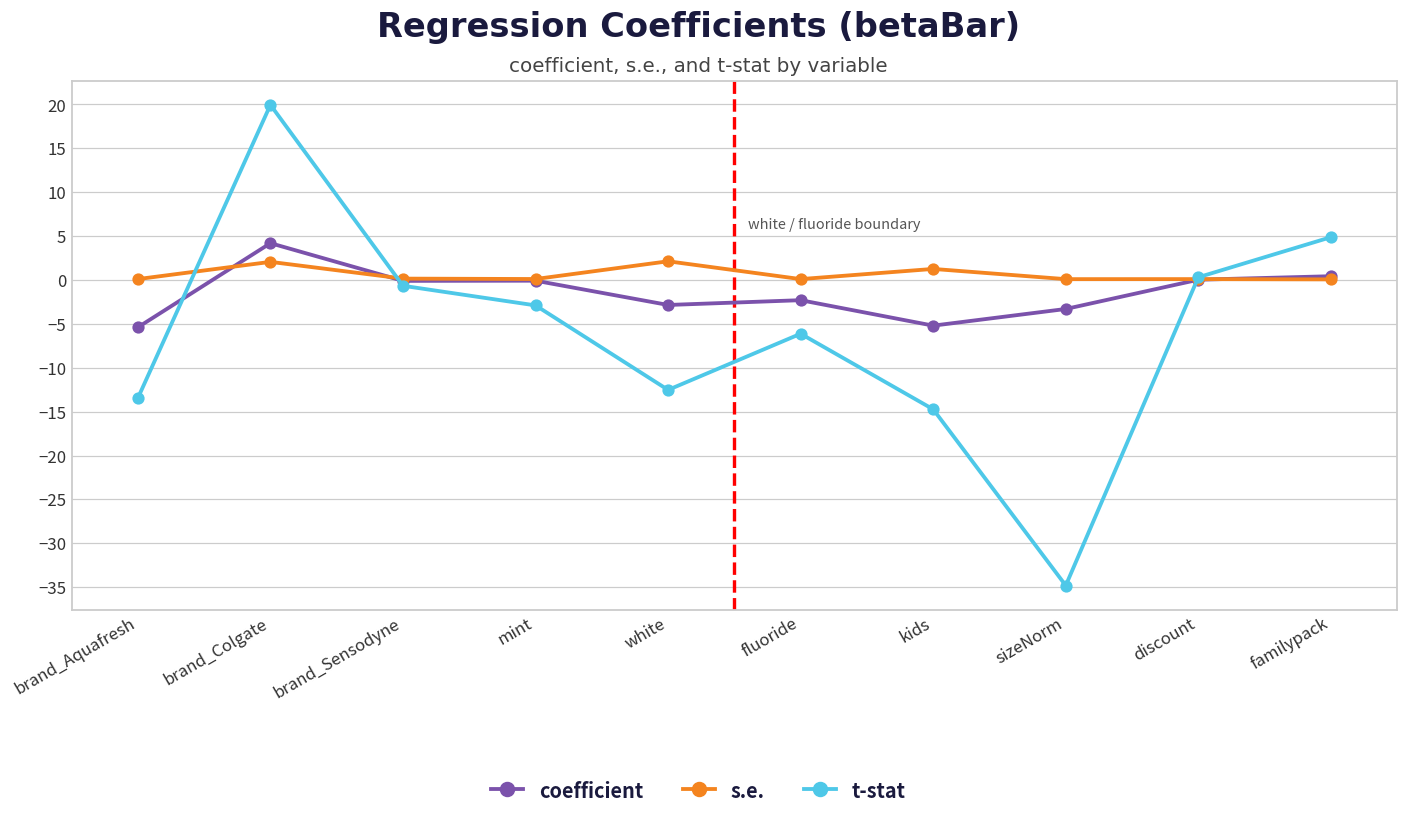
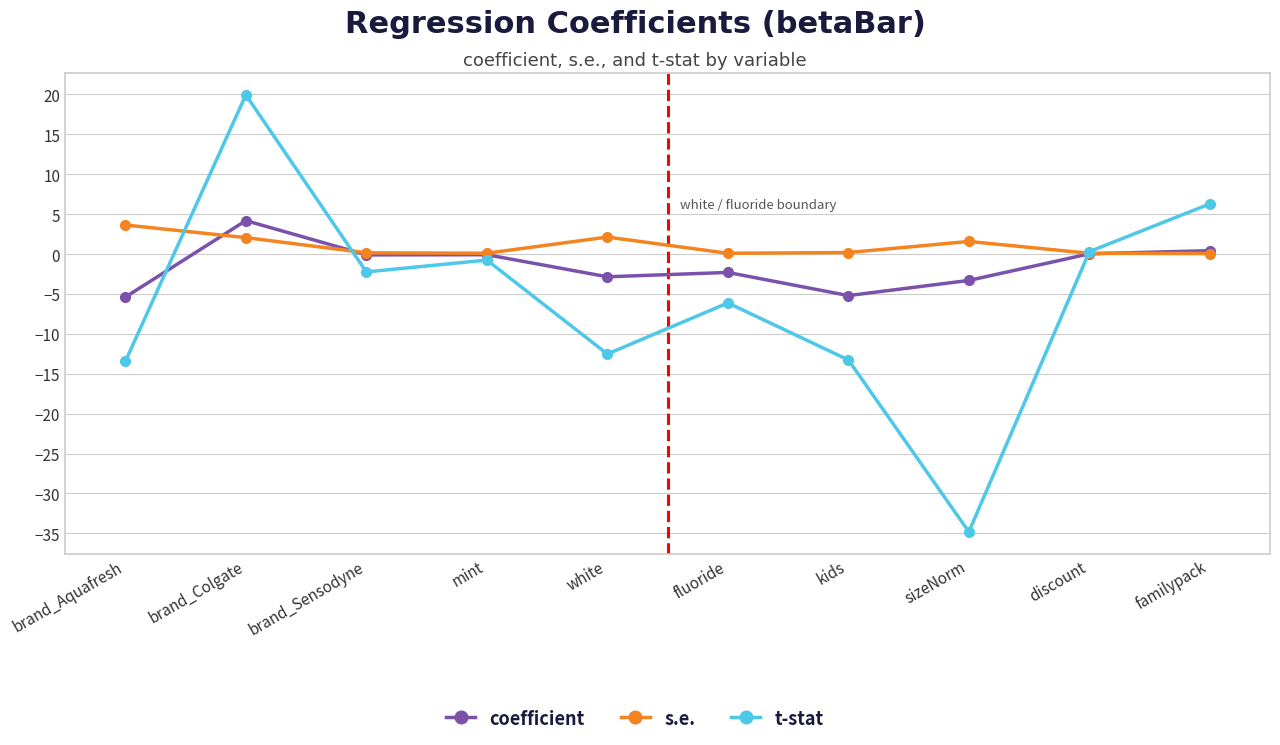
s.e., brand_Aquafresh: 0 -> 4
t-stat, brand_Sensodyne: -1 -> -2
t-stat, mint: -3 -> -1
s.e., kids: 1 -> 0
t-stat, kids: -15 -> -13
s.e., sizeNorm: 0 -> 2
t-stat, familypack: 5 -> 6
